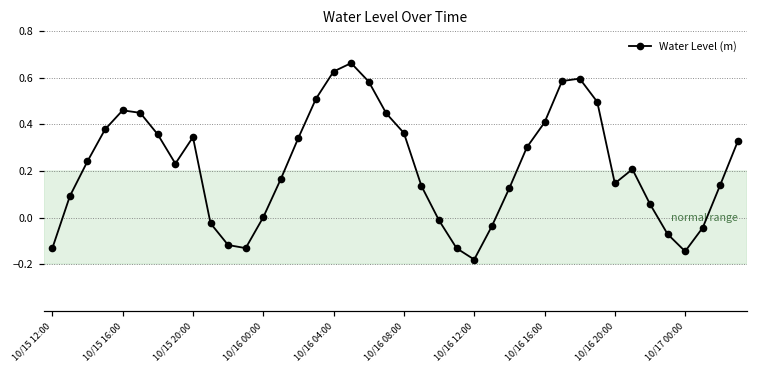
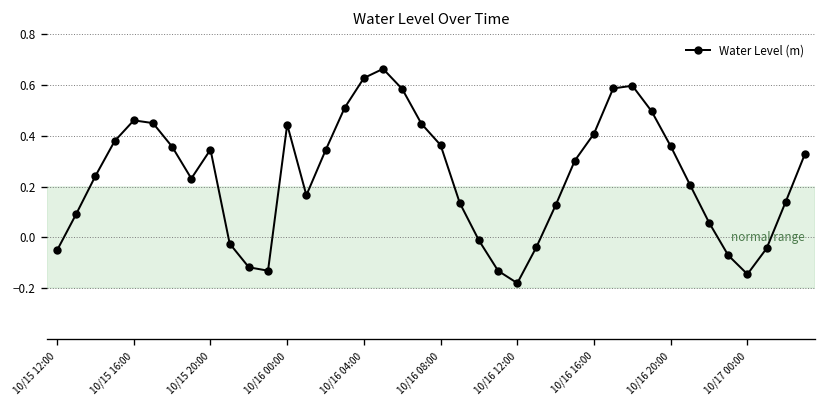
10/15 12:00: -0.13 -> -0.05
10/16 00:00: 0.00 -> 0.44
10/16 20:00: 0.15 -> 0.36
